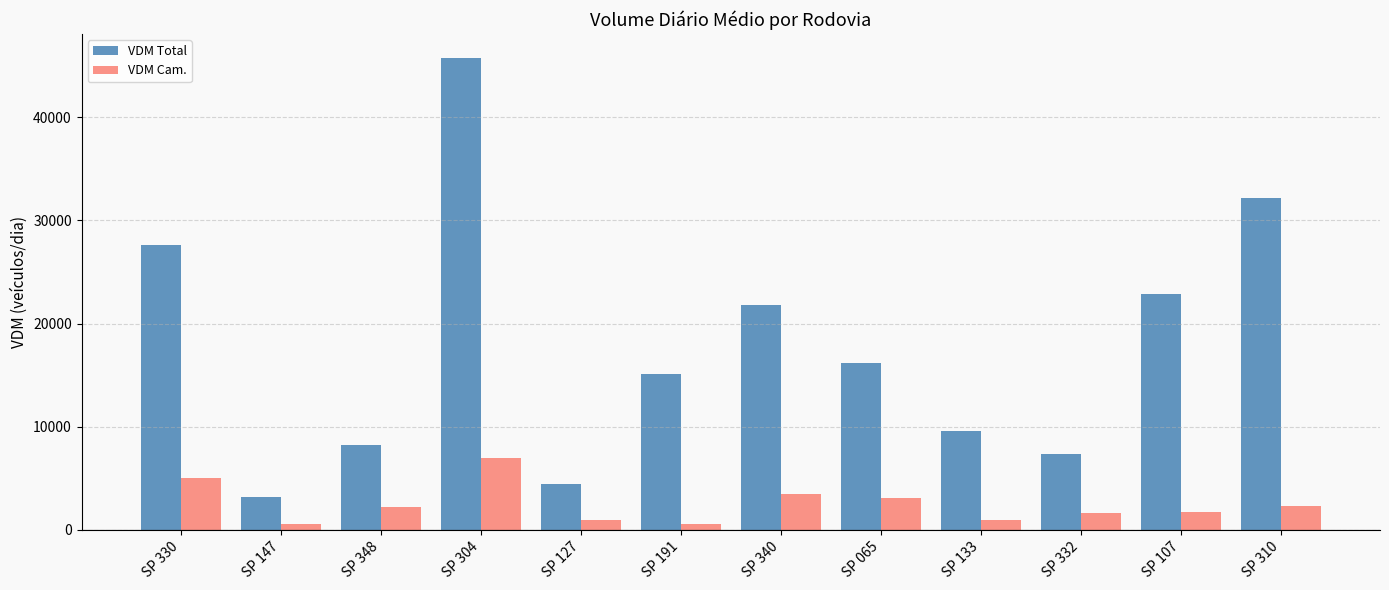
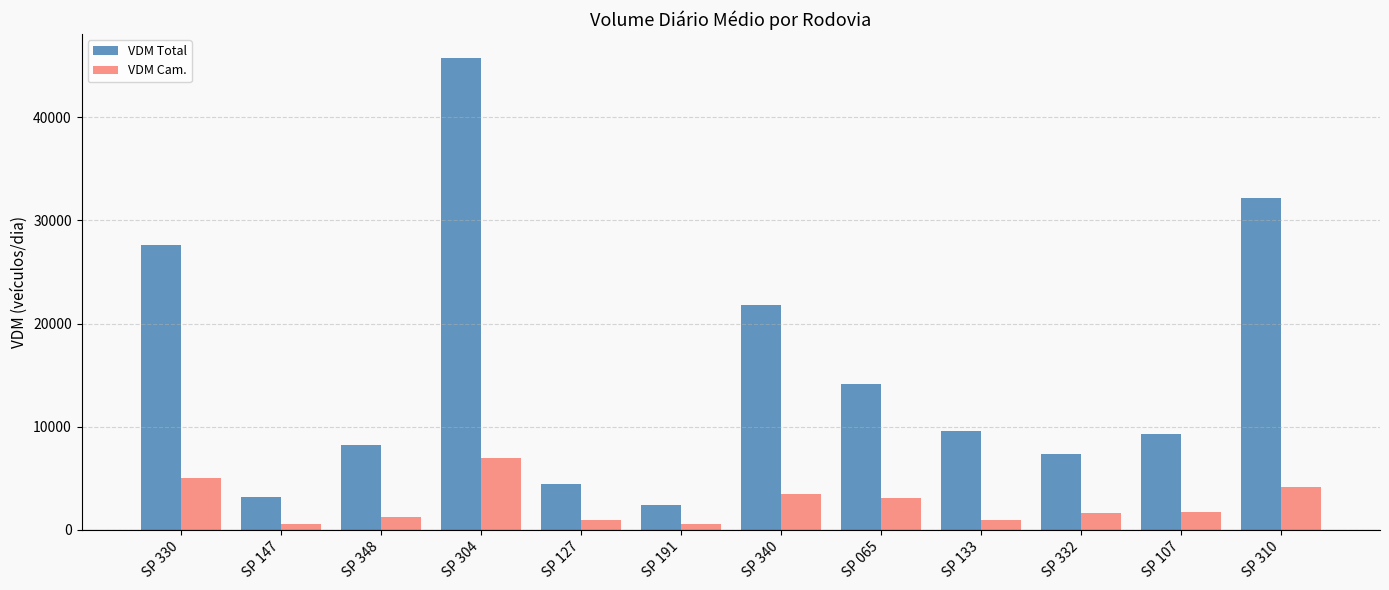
VDM Cam., SP 348: 2200 -> 1200
VDM Total, SP 191: 15100 -> 2400
VDM Total, SP 065: 16200 -> 14200
VDM Total, SP 107: 22800 -> 9300
VDM Cam., SP 310: 2300 -> 4200
